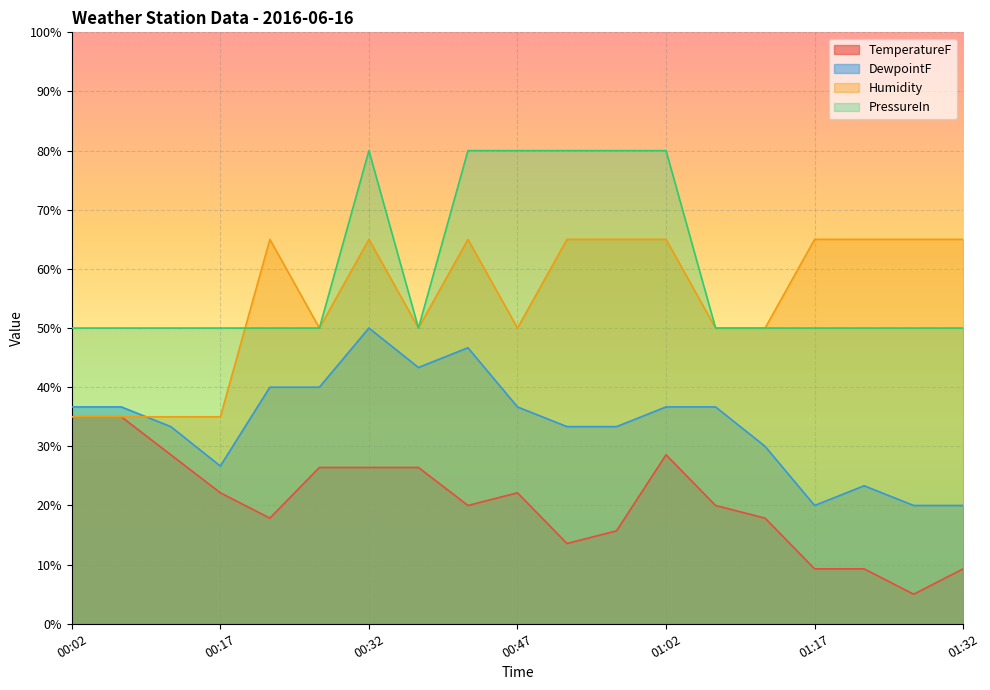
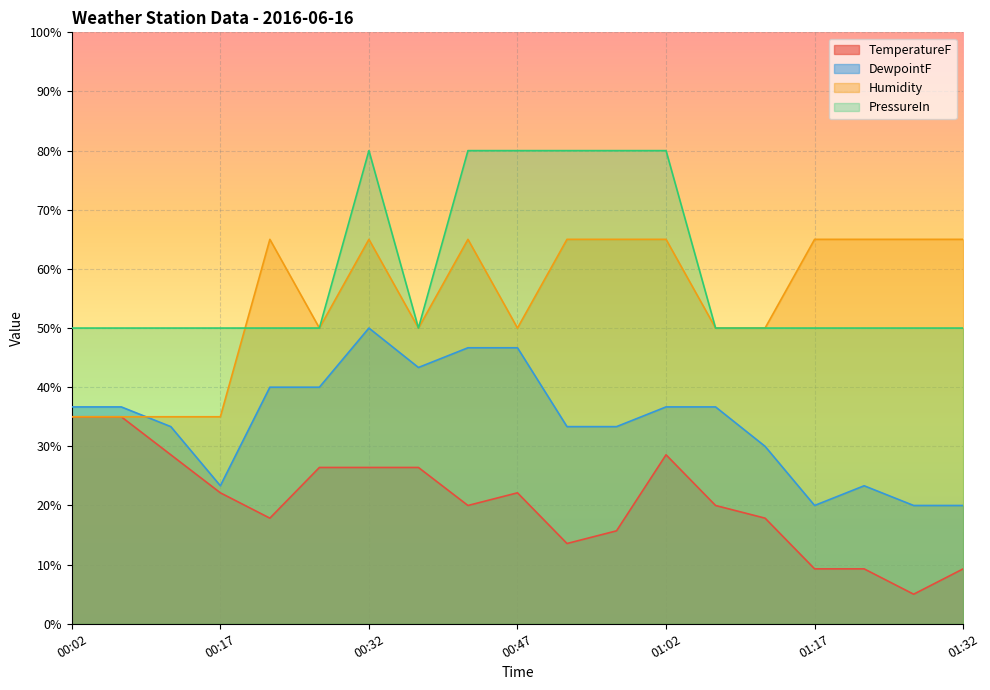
DewpointF, 00:17: 27% -> 23%
DewpointF, 00:47: 37% -> 47%
